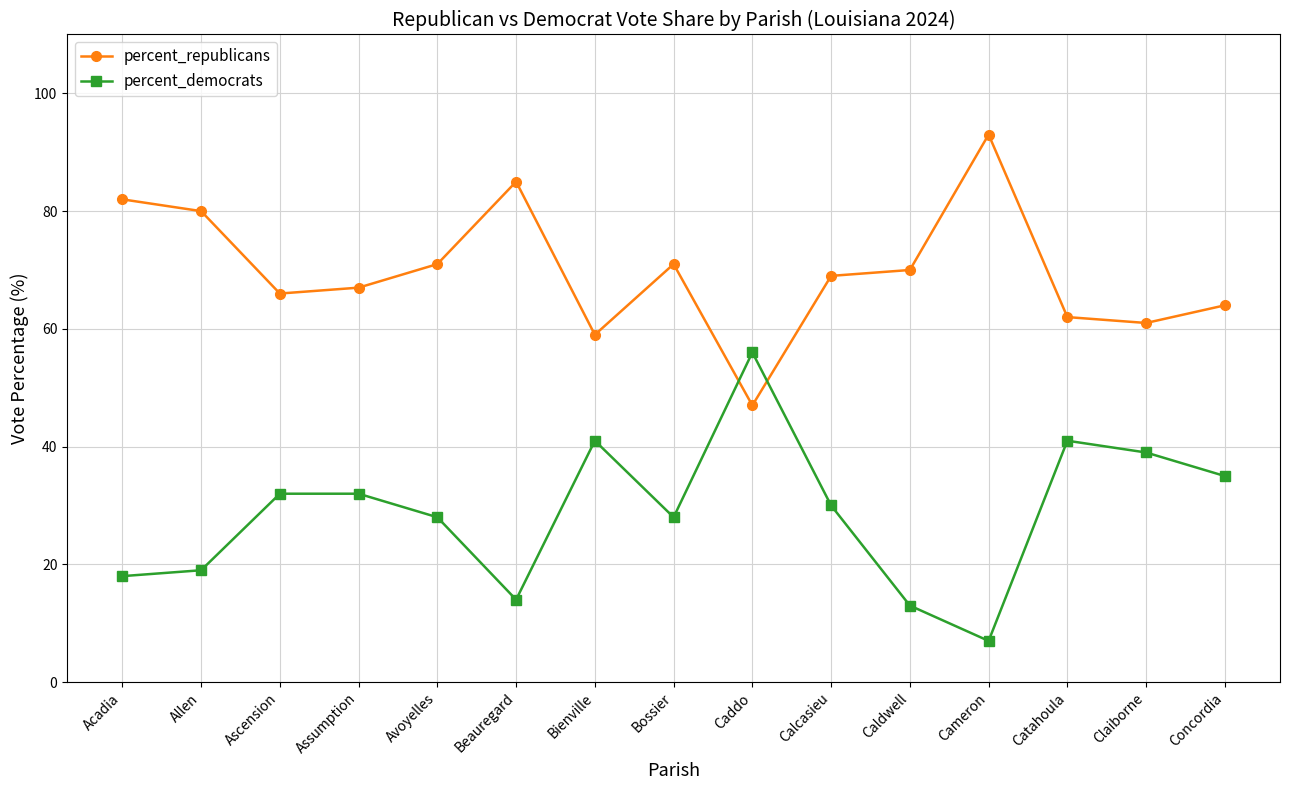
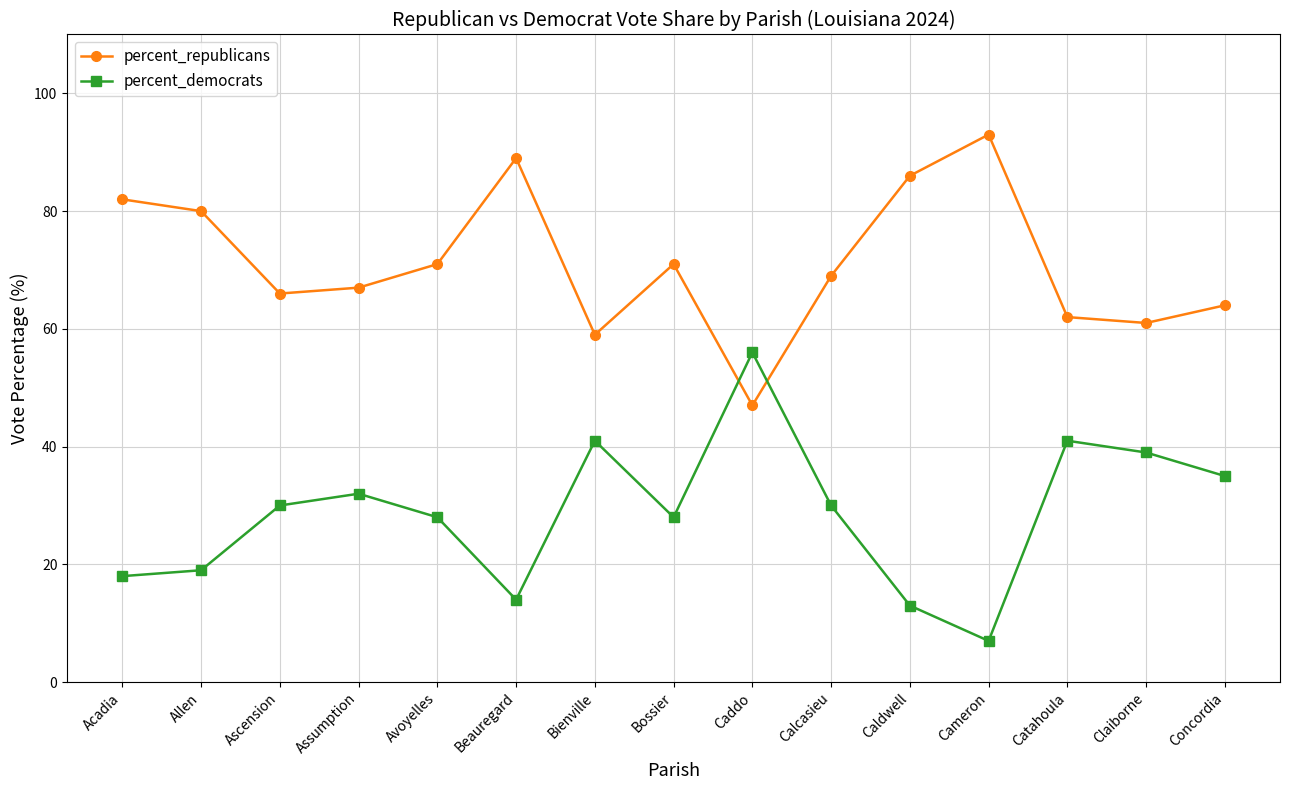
percent_democrats, Ascension: 32 -> 30
percent_republicans, Beauregard: 85 -> 89
percent_republicans, Caldwell: 70 -> 86
